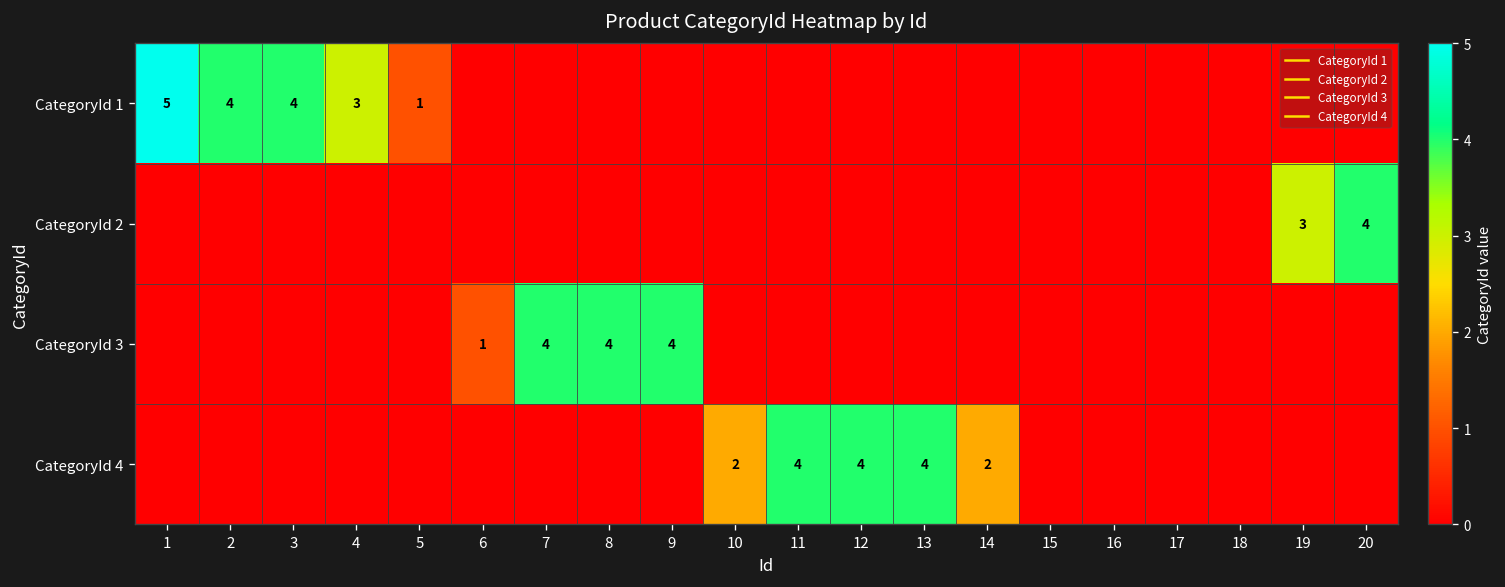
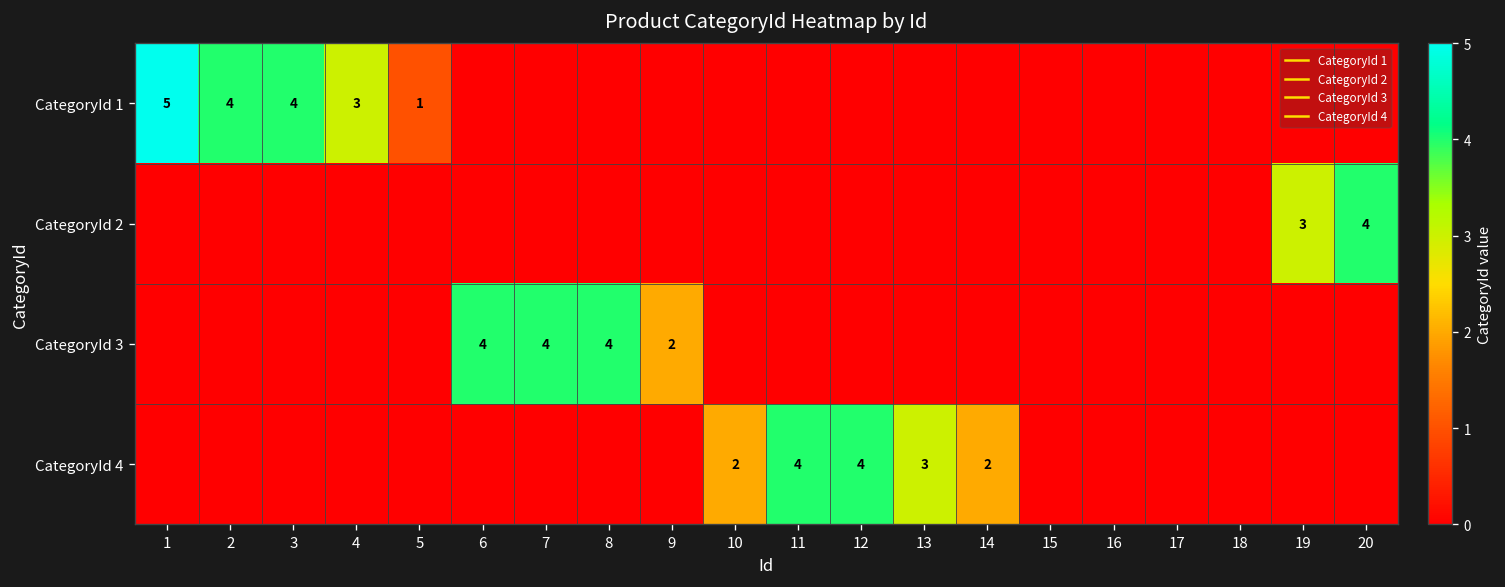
CategoryId 3, 6: 1 -> 4
CategoryId 3, 9: 4 -> 2
CategoryId 4, 13: 4 -> 3
